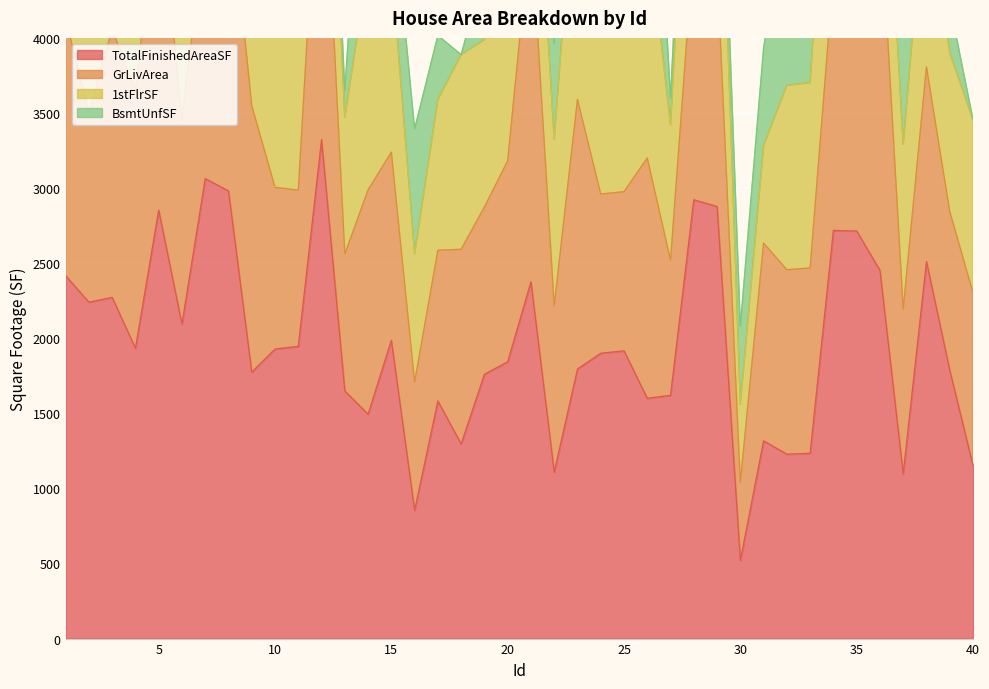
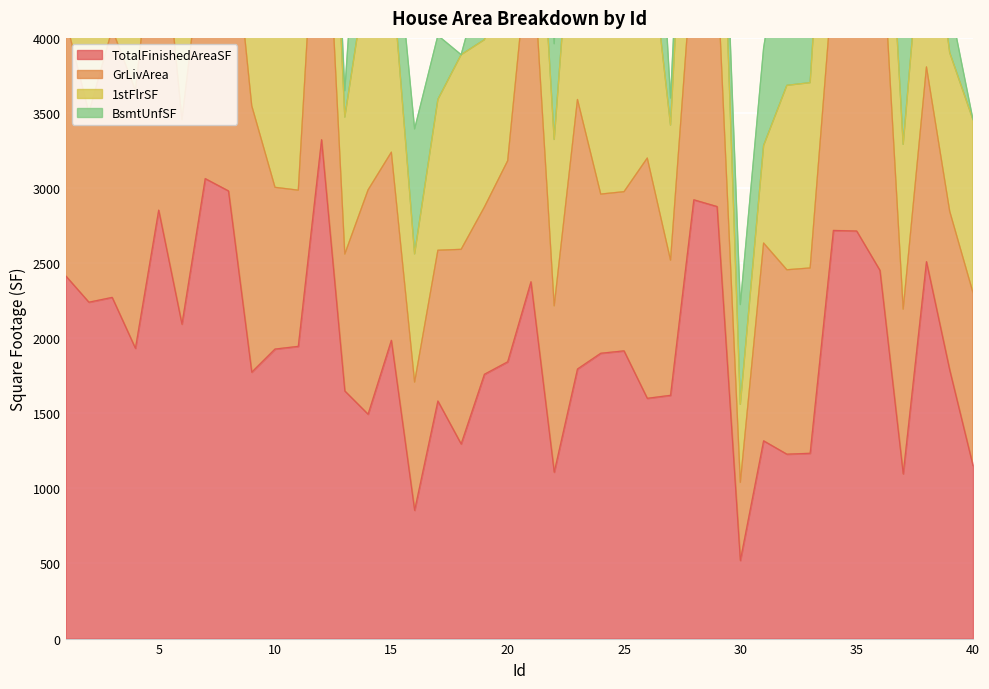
BsmtUnfSF, 30: 520 -> 660
